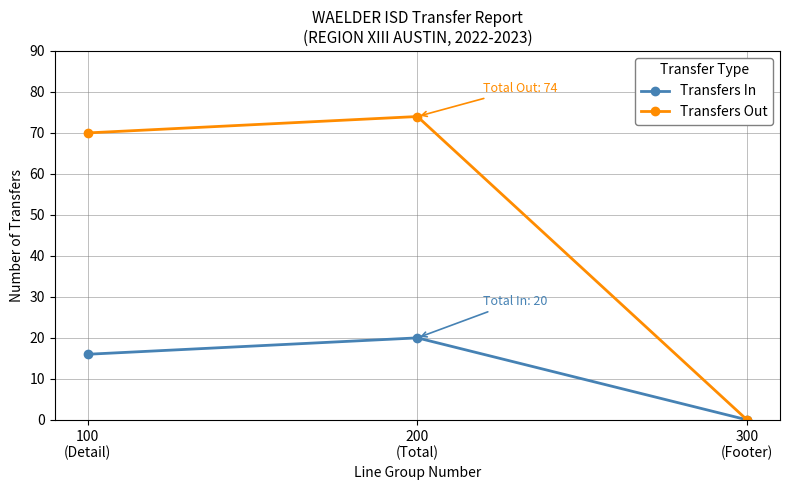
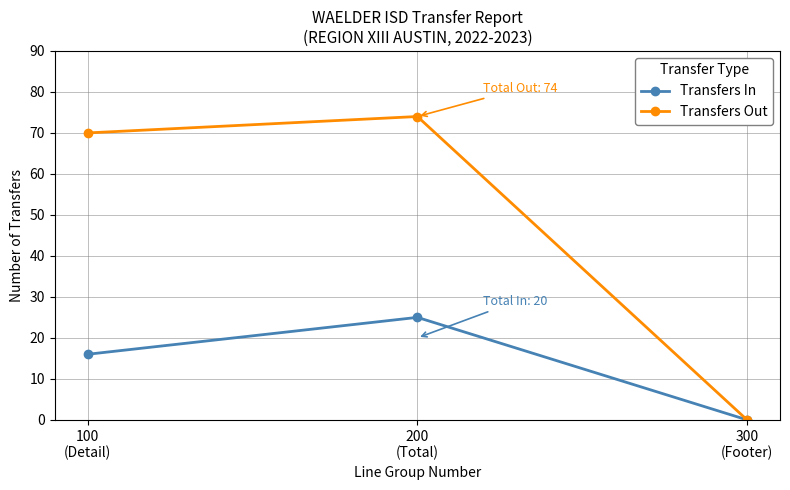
Transfers In, 200 (Total): 20 -> 25
